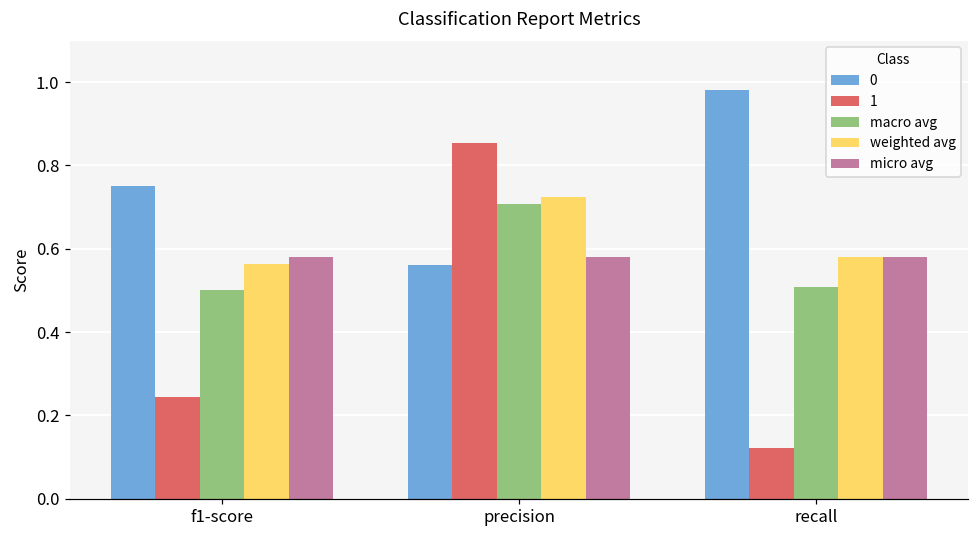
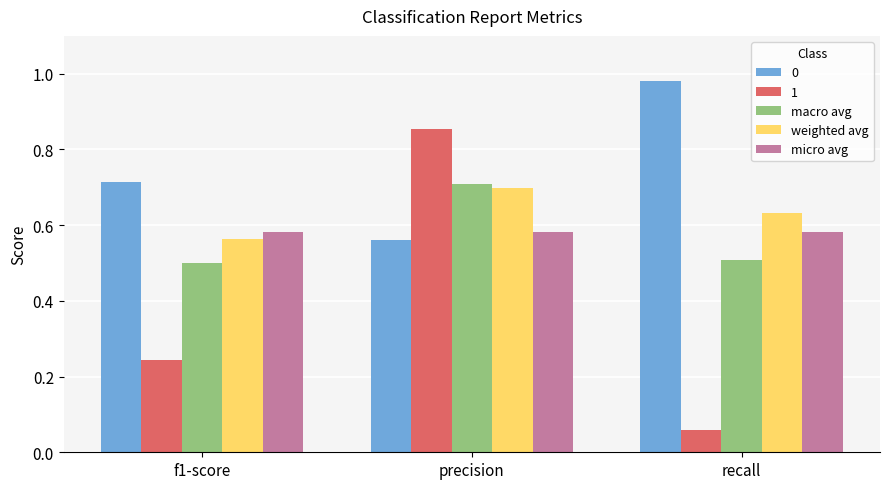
0, f1-score: 0.75 -> 0.71
weighted avg, precision: 0.72 -> 0.70
1, recall: 0.12 -> 0.06
weighted avg, recall: 0.58 -> 0.63
